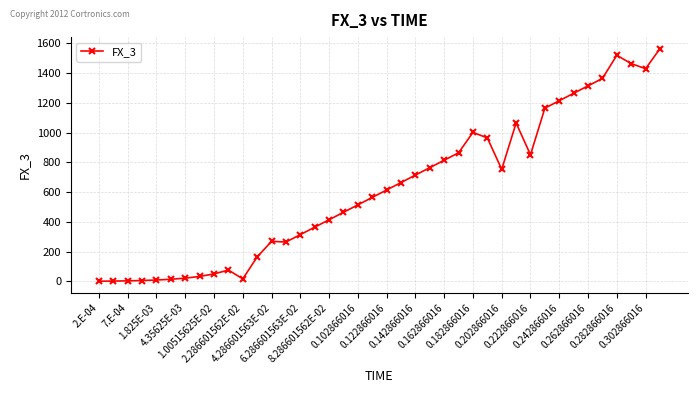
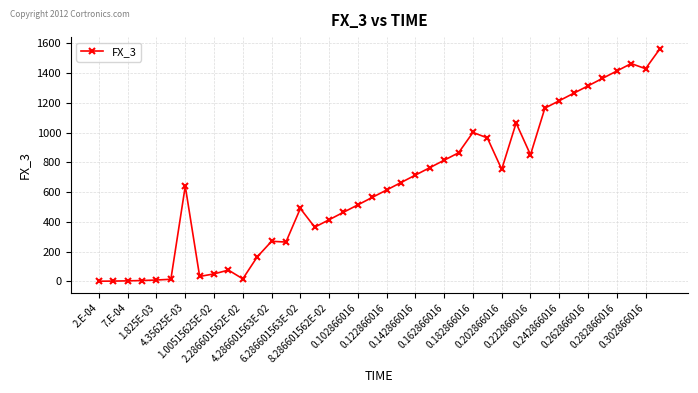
4.35625E-03: 20 -> 640
6.286601563E-02: 310 -> 490
0.282866016: 1520 -> 1410
